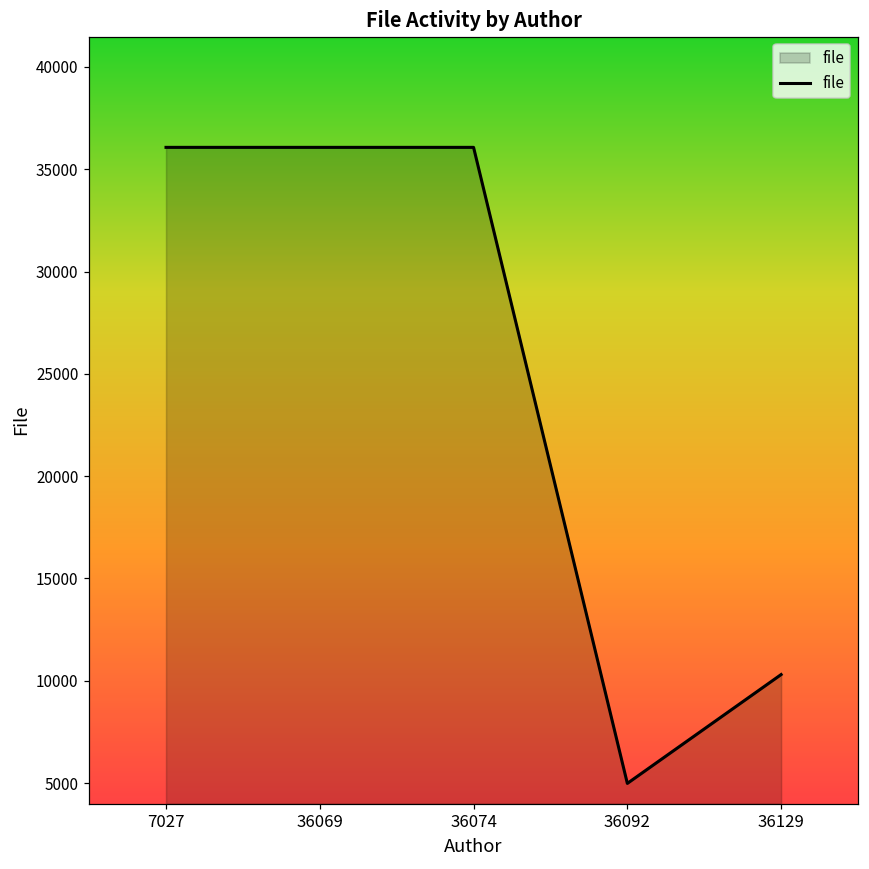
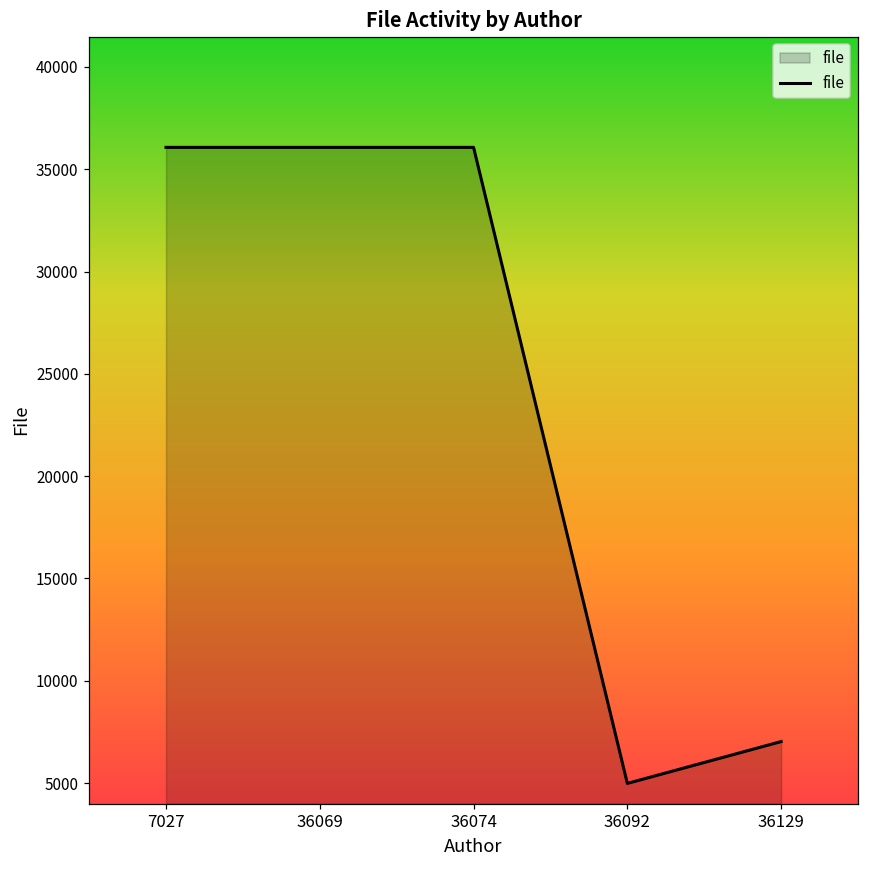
36129: 10300 -> 7000
